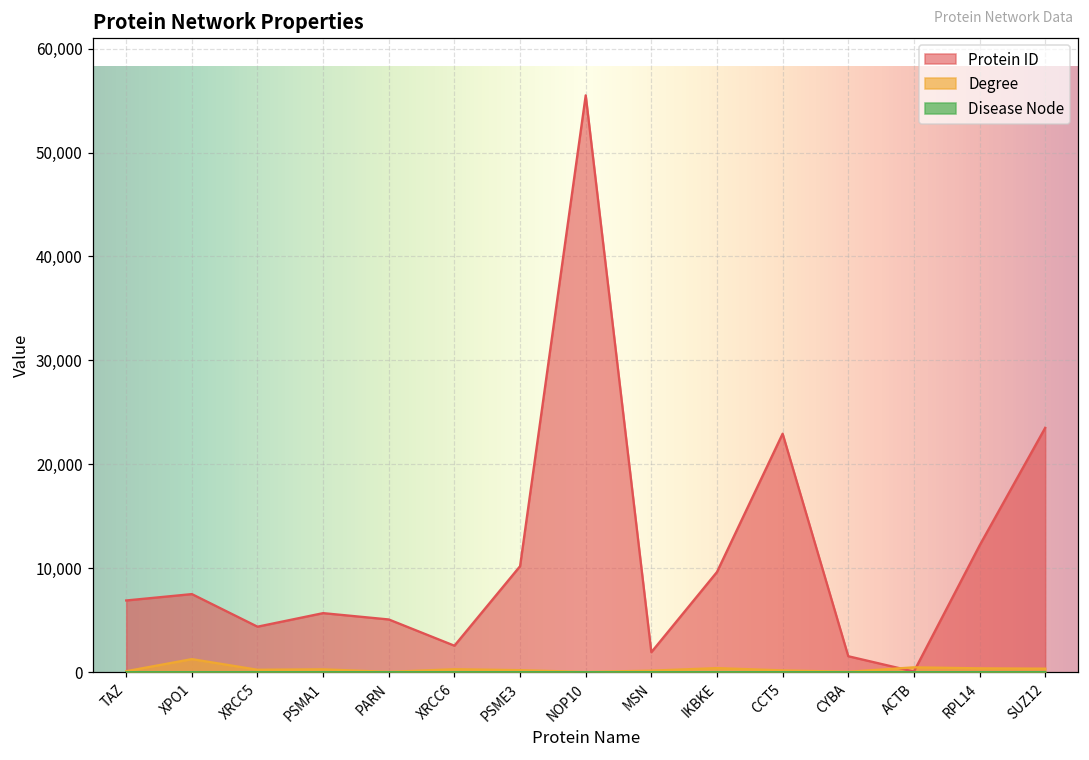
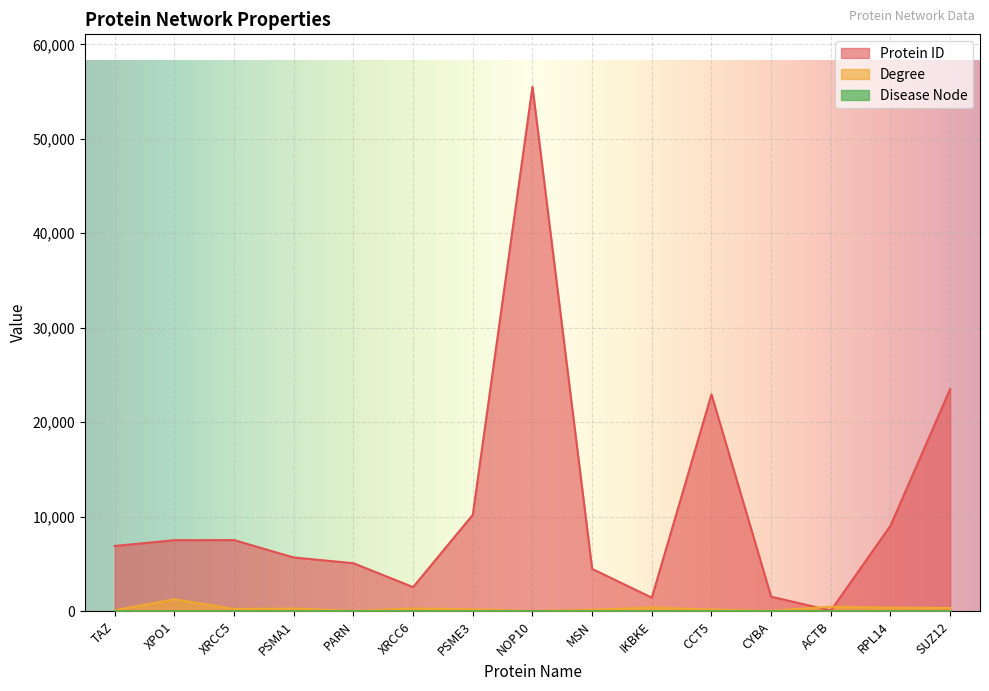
Protein ID, XRCC5: 4,000 -> 8,000
Protein ID, MSN: 2,000 -> 4,000
Protein ID, IKBKE: 10,000 -> 1,000
Protein ID, RPL14: 12,000 -> 9,000
